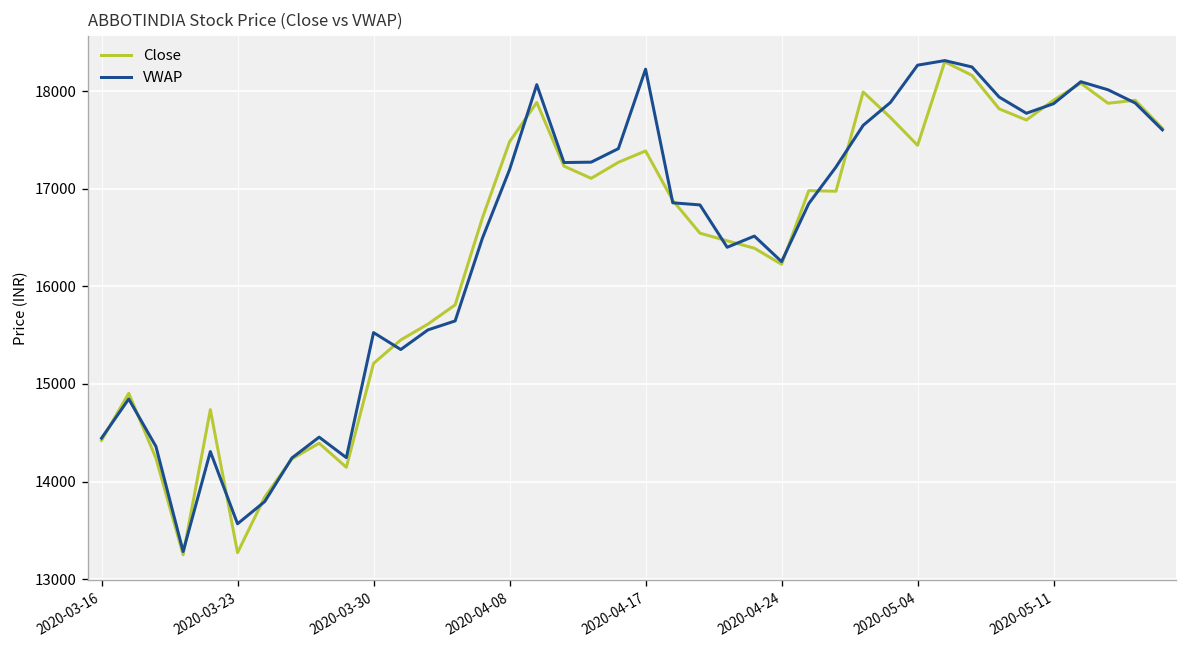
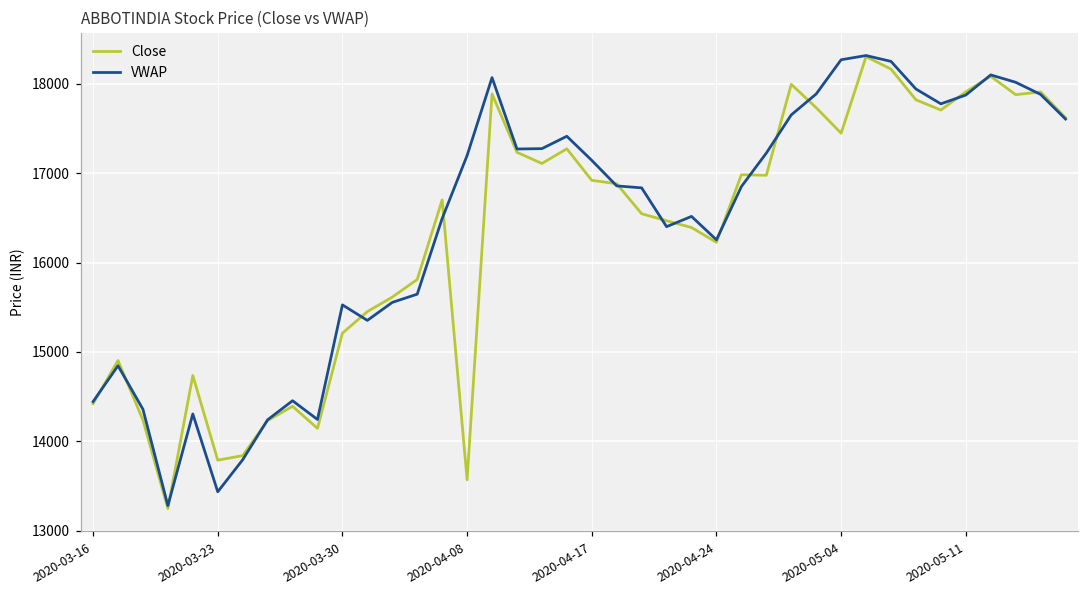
Close, 2020-03-23: 13300 -> 13800
VWAP, 2020-03-23: 13600 -> 13400
Close, 2020-04-08: 17500 -> 13600
Close, 2020-04-17: 17400 -> 16900
VWAP, 2020-04-17: 18200 -> 17100
